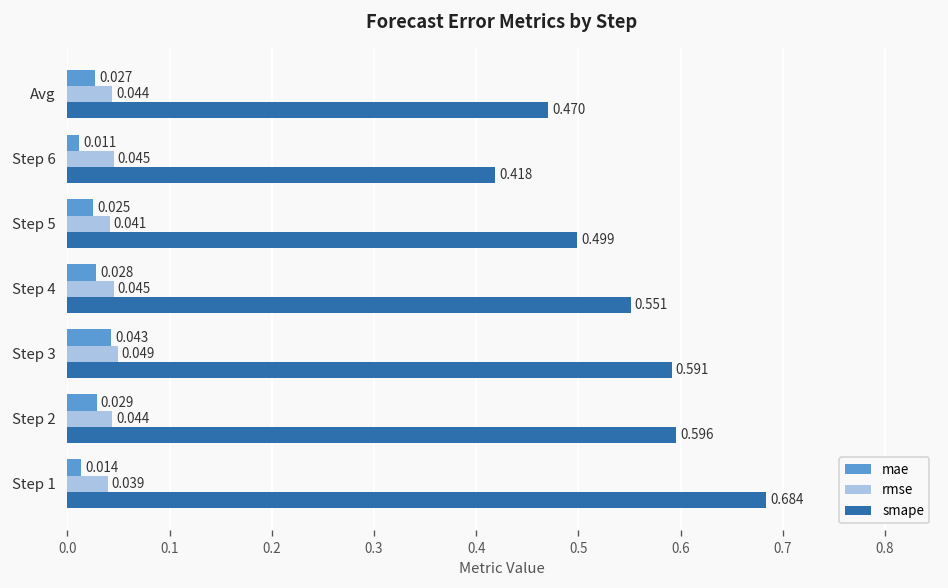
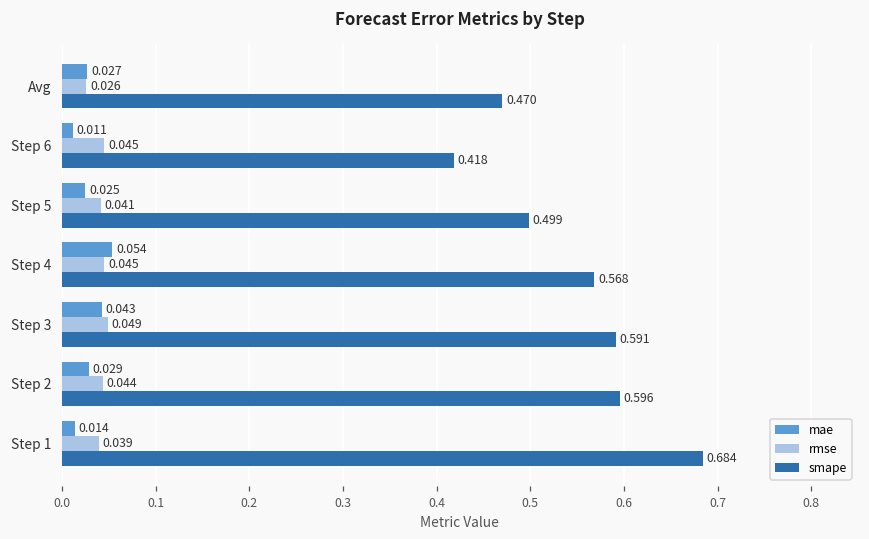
rmse, Avg: 0.044 -> 0.026
mae, Step 4: 0.028 -> 0.054
smape, Step 4: 0.551 -> 0.568
